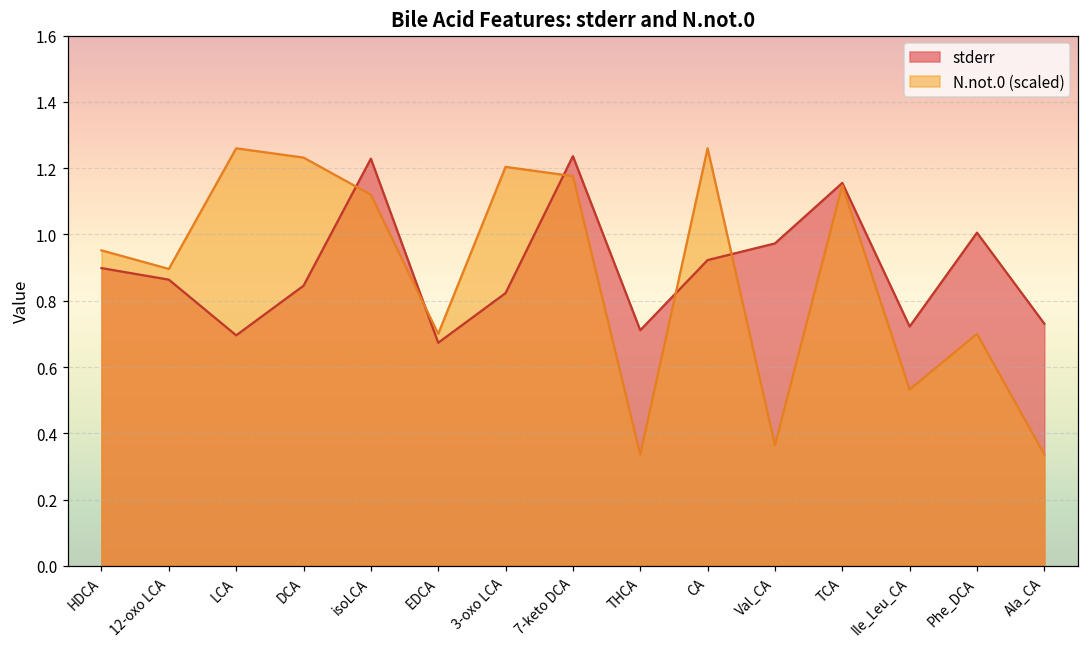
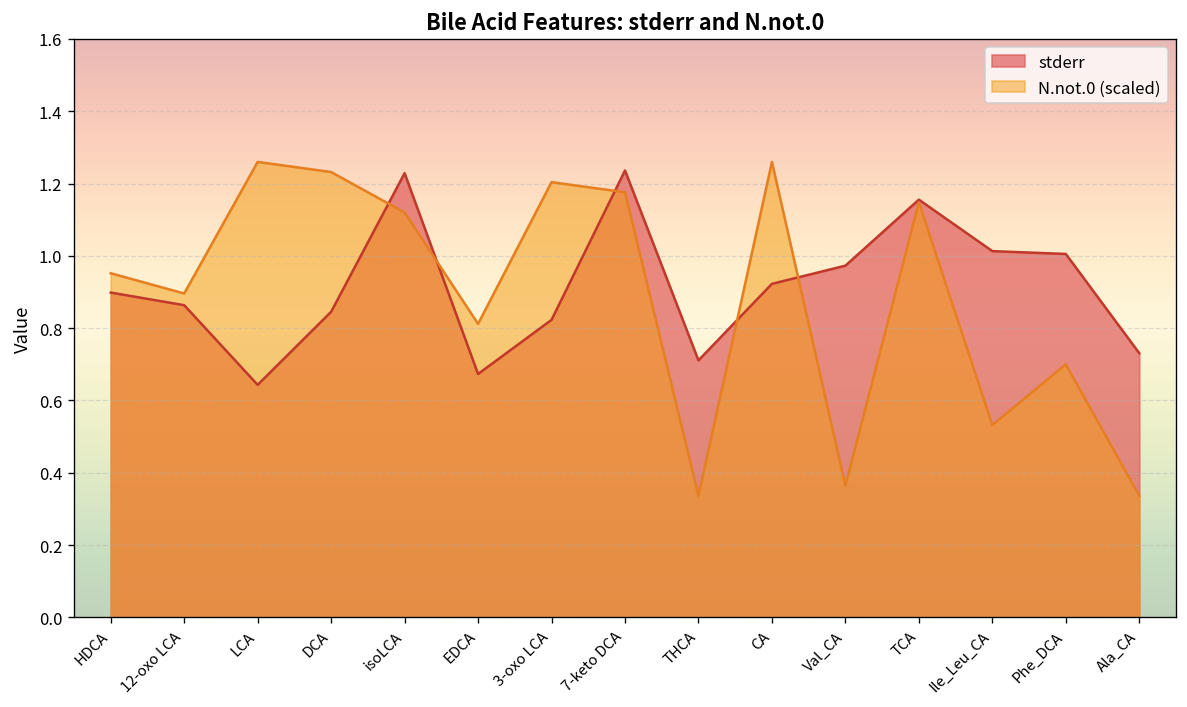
stderr, LCA: 0.70 -> 0.64
N.not.0 (scaled), EDCA: 0.70 -> 0.81
stderr, Ile_Leu_CA: 0.72 -> 1.01
